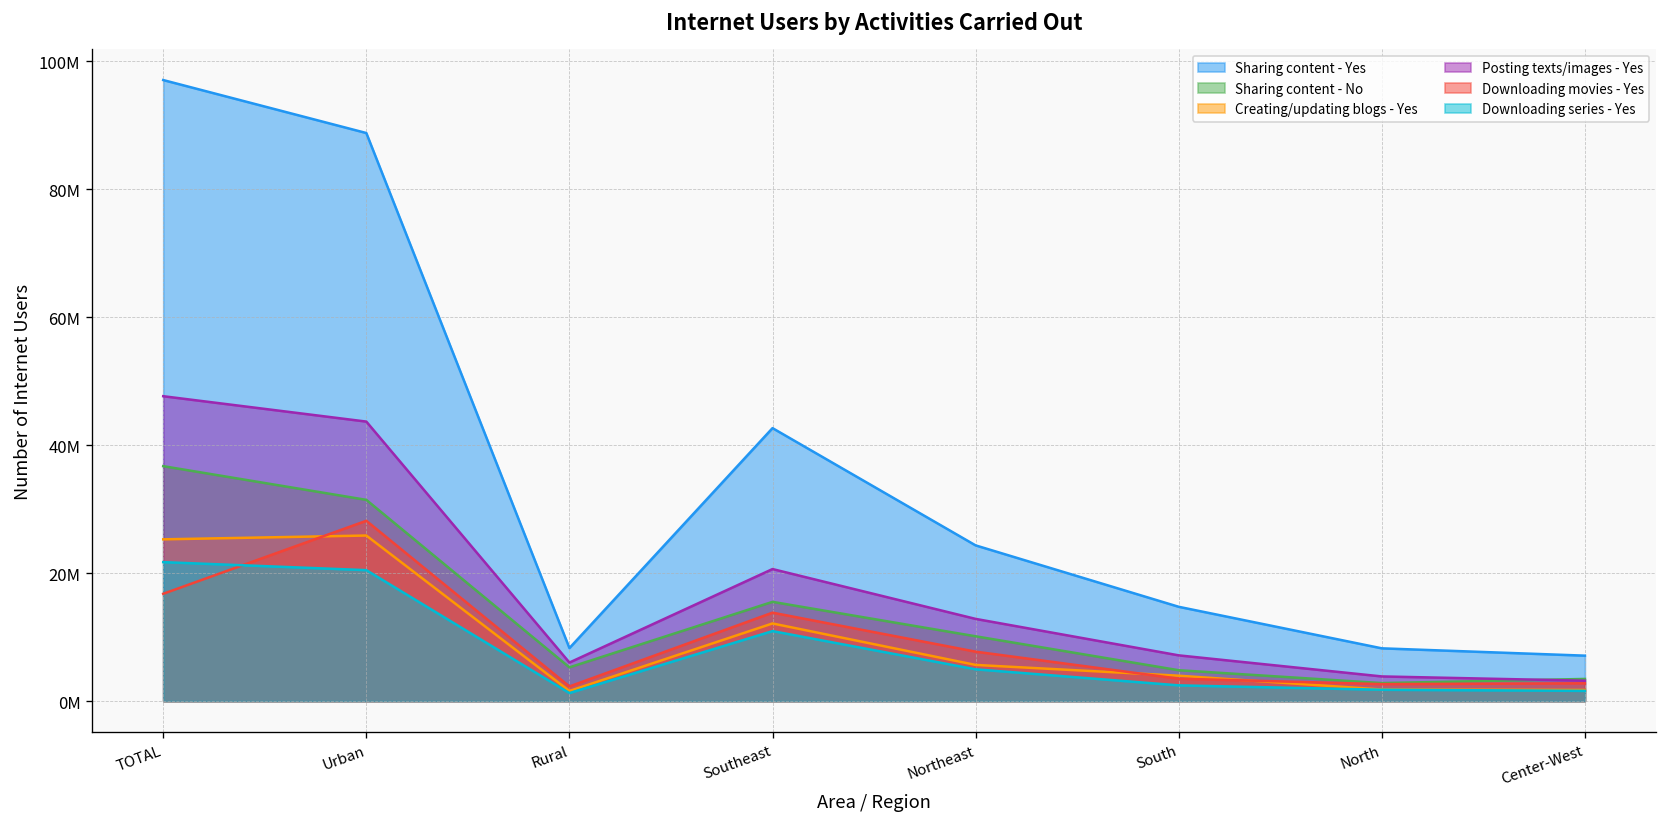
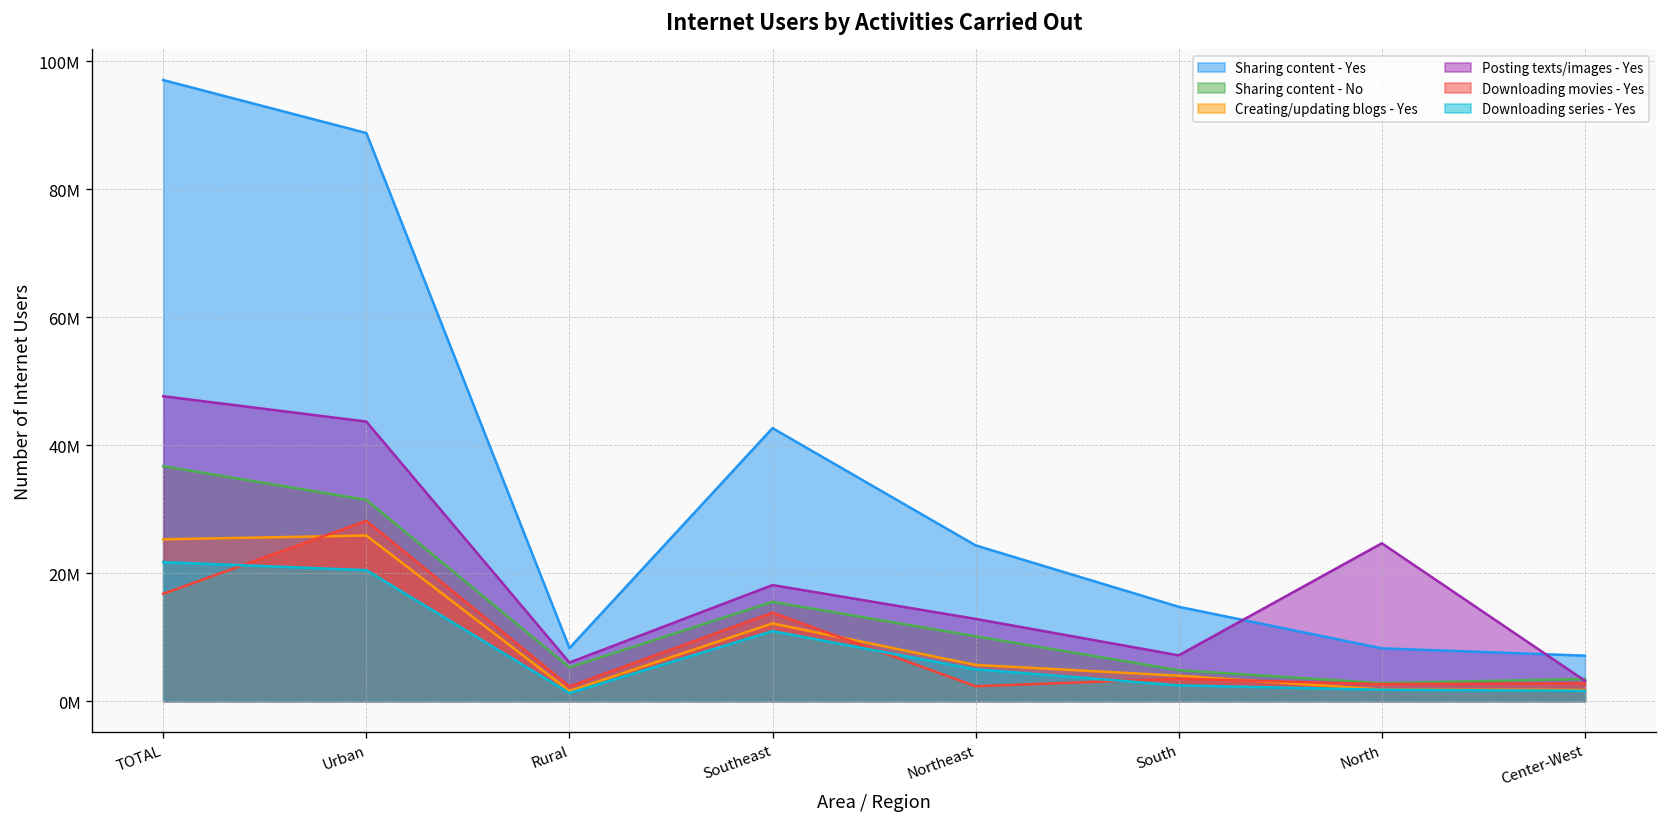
Posting texts/images - Yes, Southeast: 21000000 -> 18000000
Downloading movies - Yes, Northeast: 8000000 -> 2000000
Posting texts/images - Yes, North: 4000000 -> 25000000
